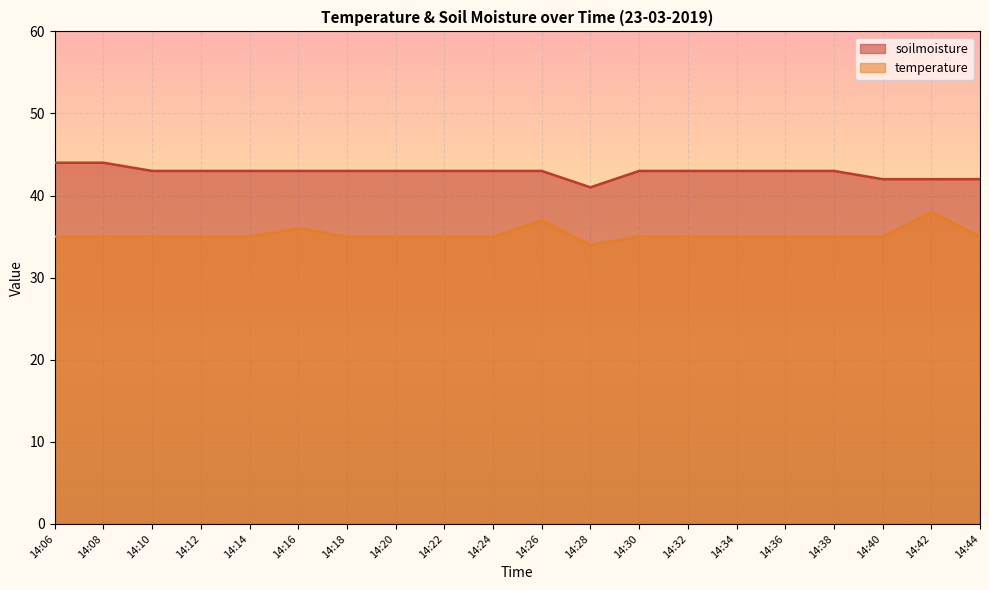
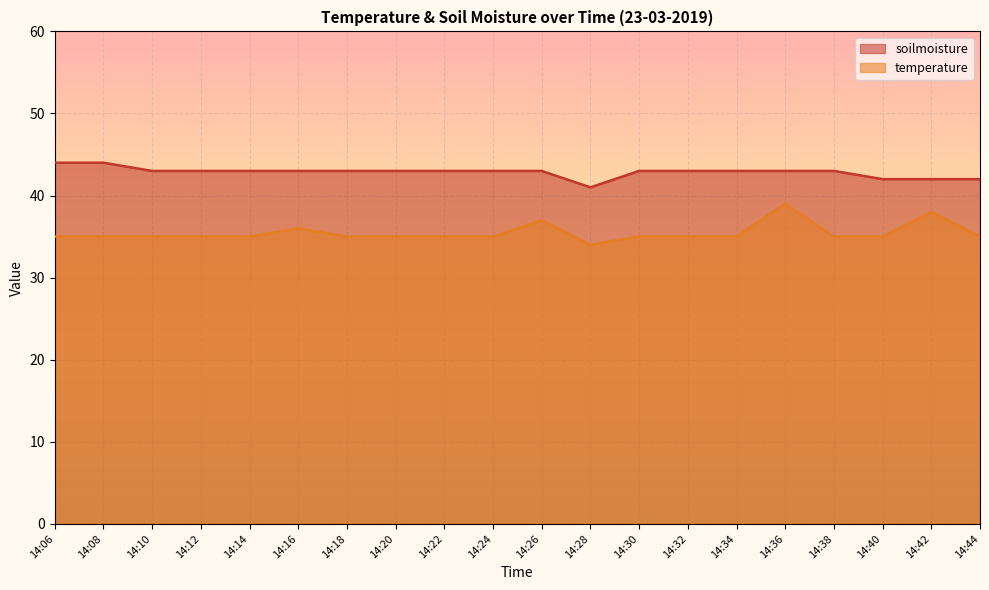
temperature, 14:36: 35 -> 39
